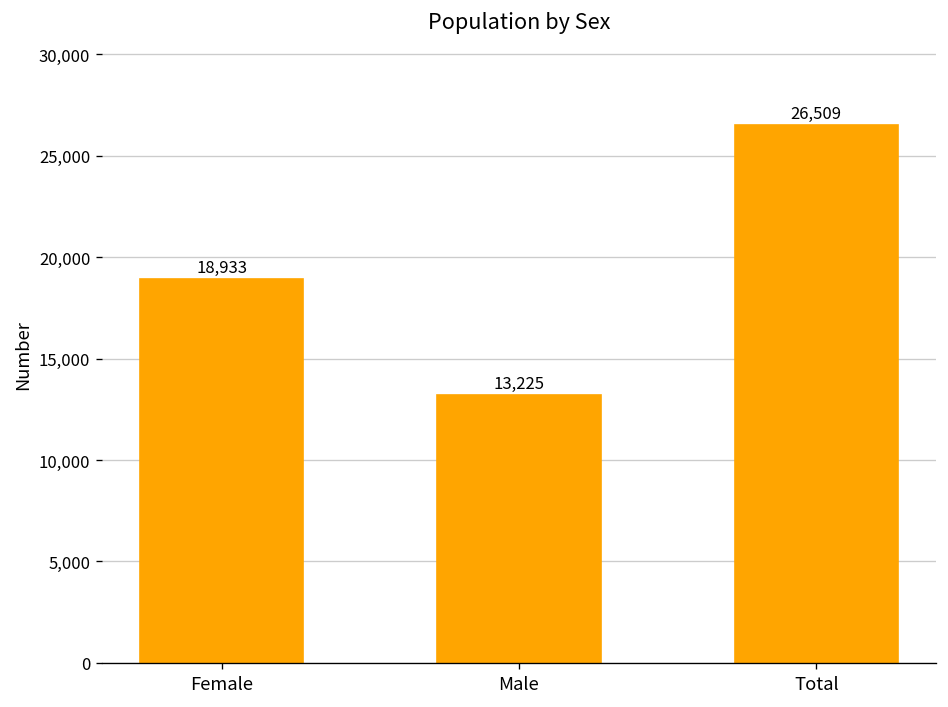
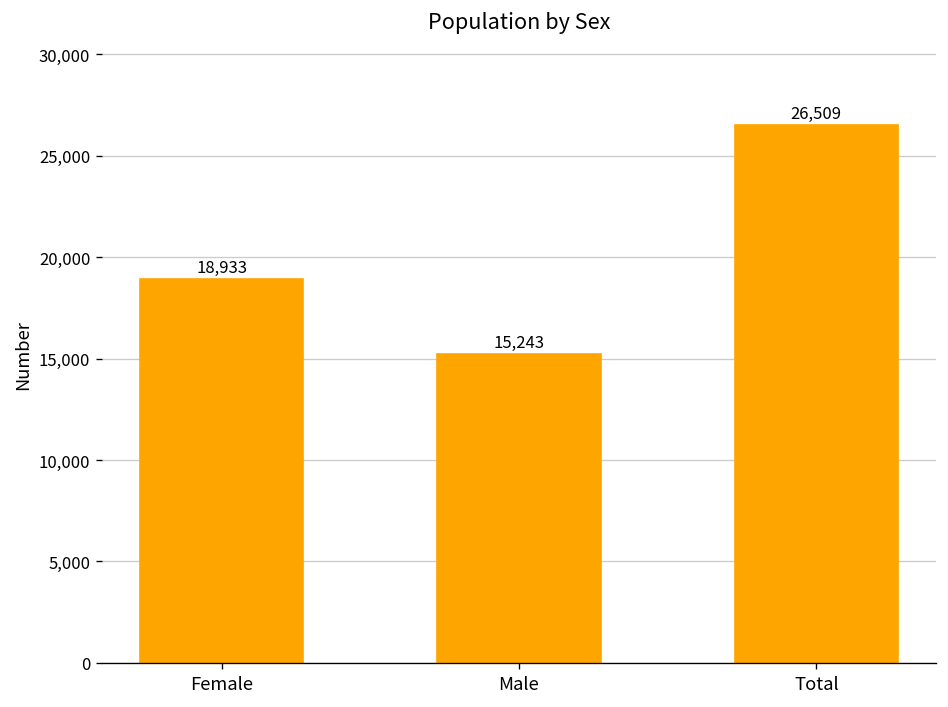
Male: 13,225 -> 15,243
